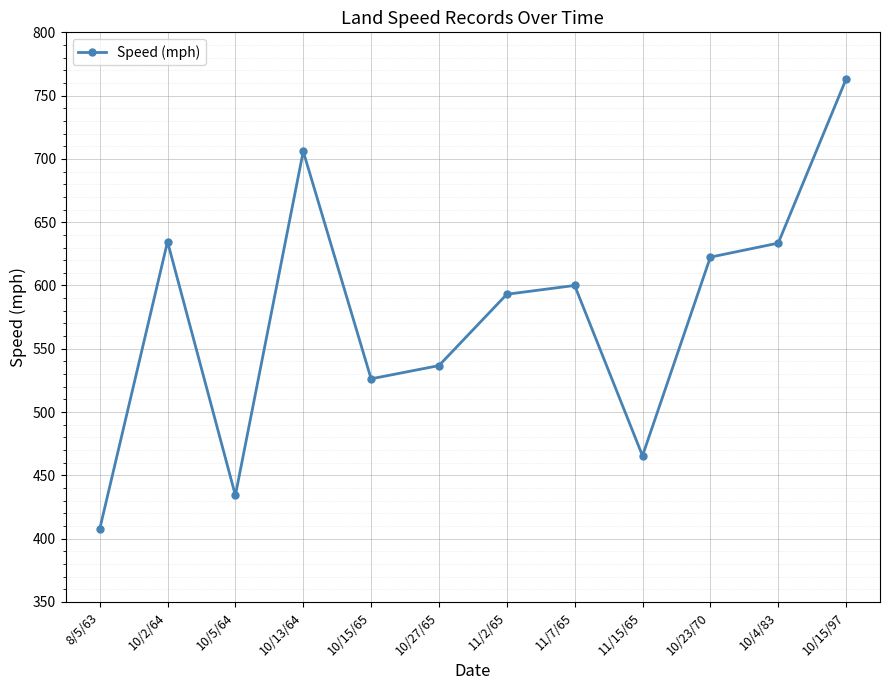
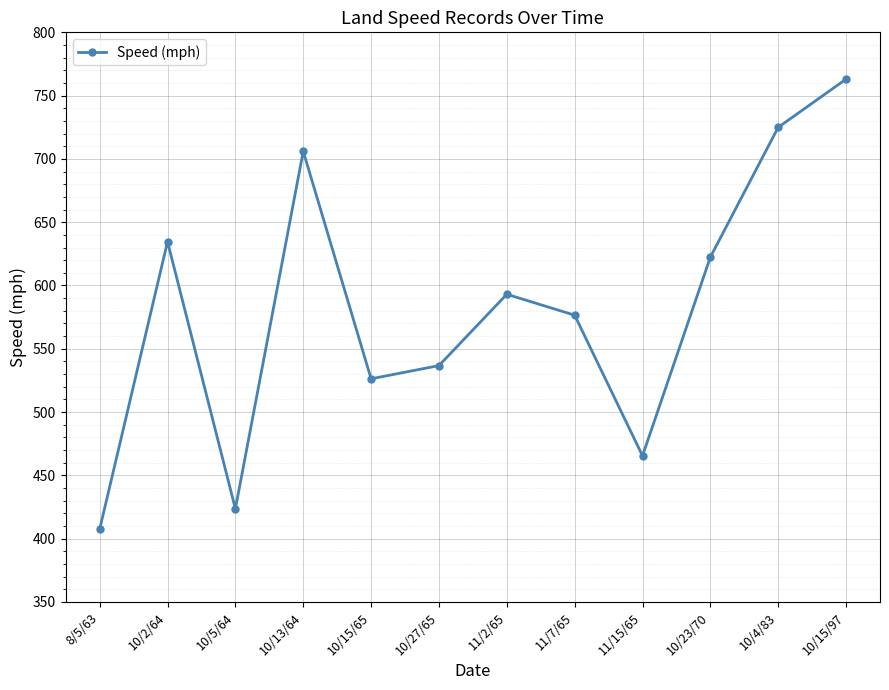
10/5/64: 434 -> 424
11/7/65: 600 -> 577
10/4/83: 633 -> 725
